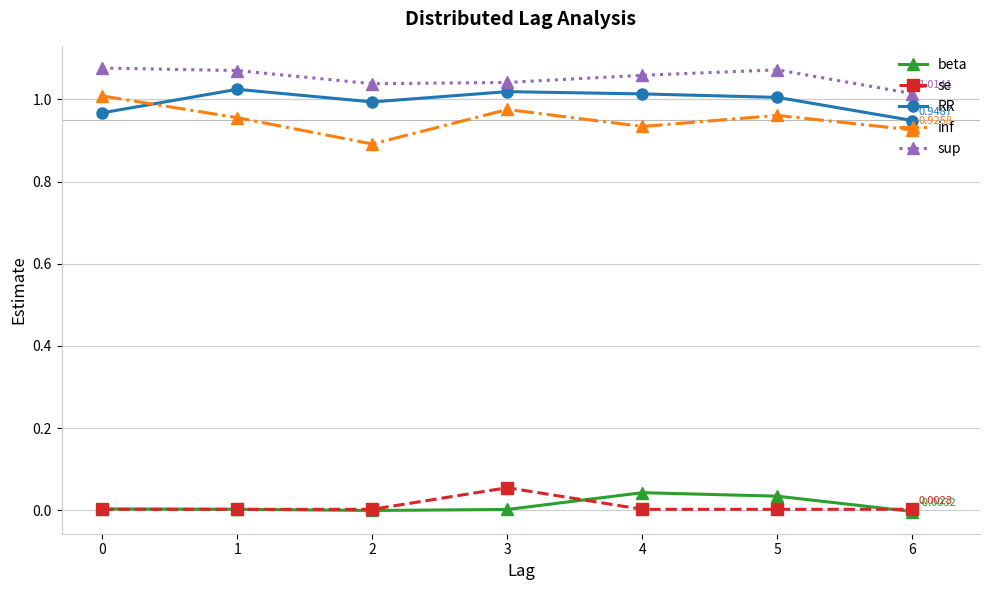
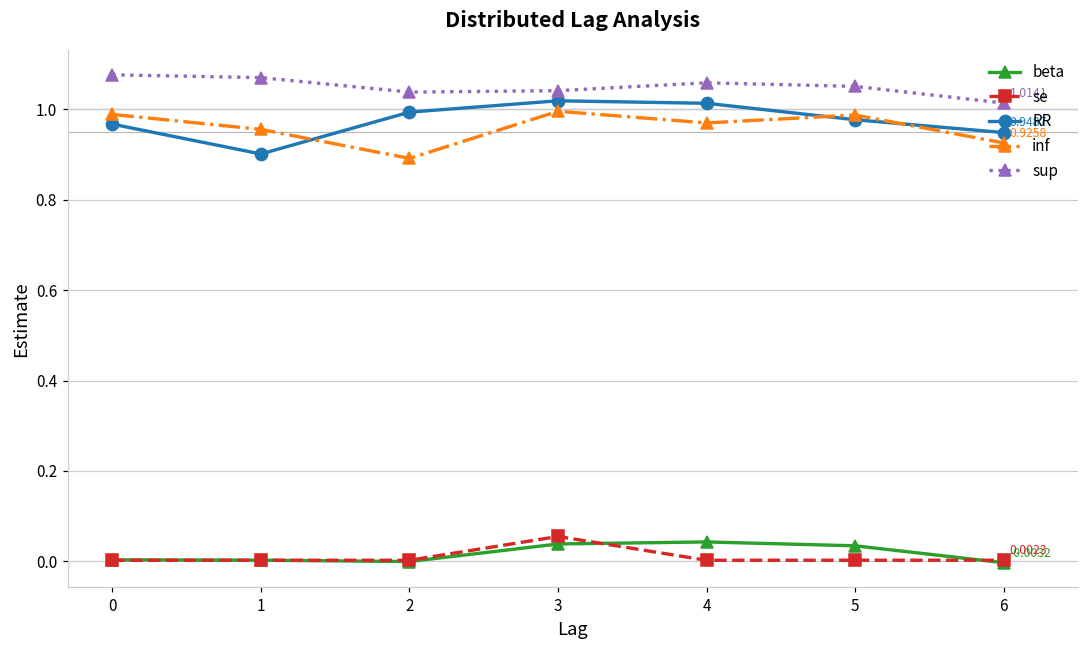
inf, 0: 1.01 -> 0.99
RR, 1: 1.02 -> 0.90
beta, 3: 0.00 -> 0.04
inf, 3: 0.98 -> 1.00
inf, 4: 0.93 -> 0.97
RR, 5: 1.01 -> 0.98
inf, 5: 0.96 -> 0.99
sup, 5: 1.07 -> 1.05
